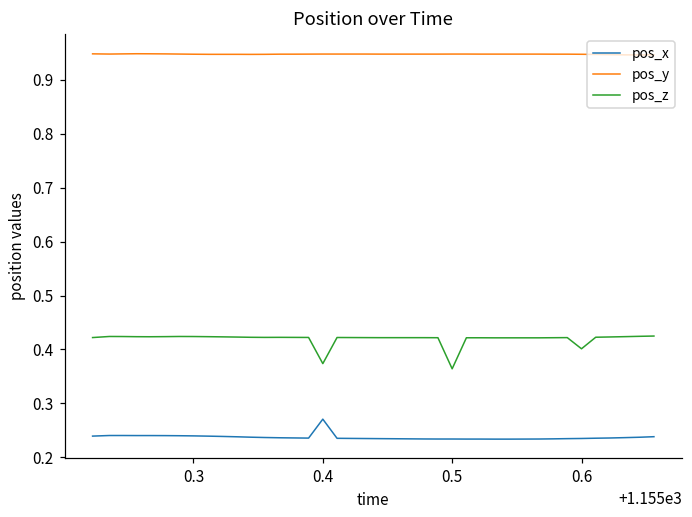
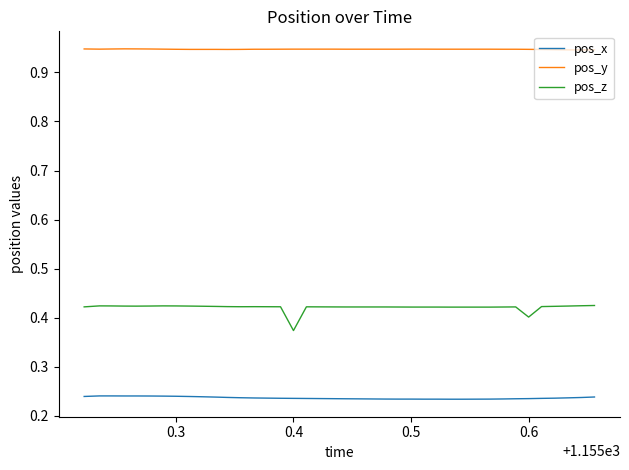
pos_x, 0.4: 0.27 -> 0.24
pos_z, 0.5: 0.36 -> 0.42
